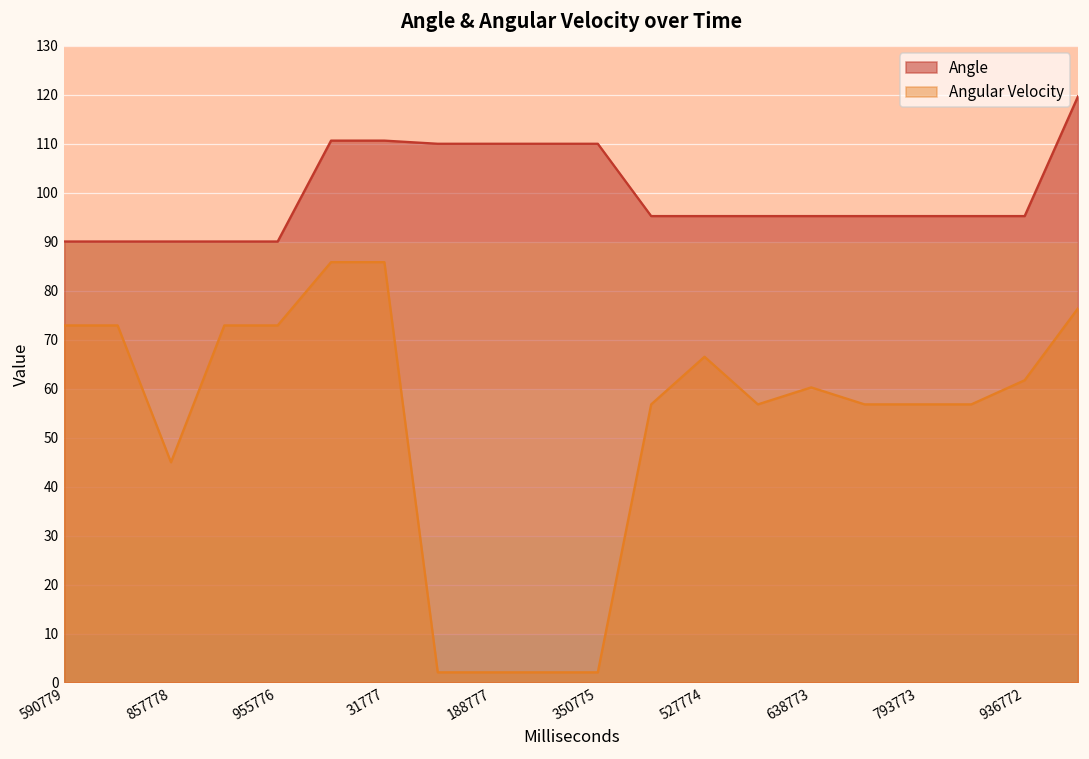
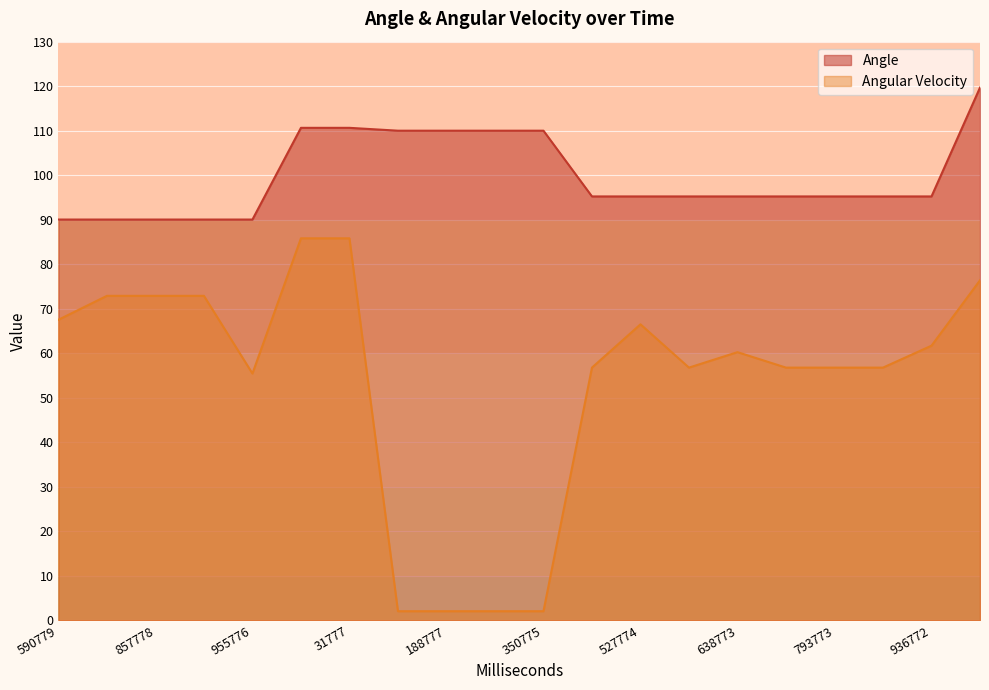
Angular Velocity, 590779: 73 -> 68
Angular Velocity, 857778: 45 -> 73
Angular Velocity, 955776: 73 -> 55
